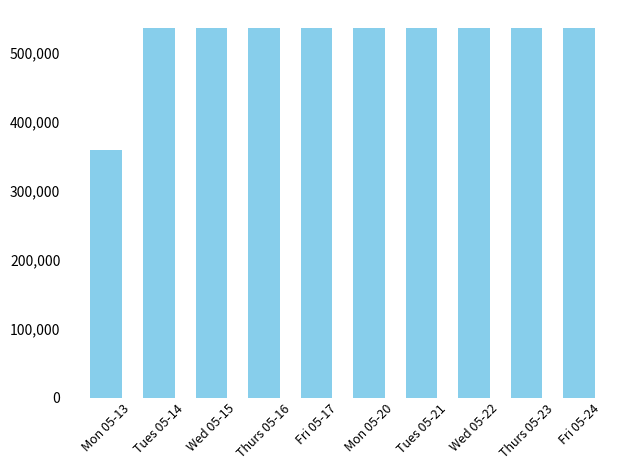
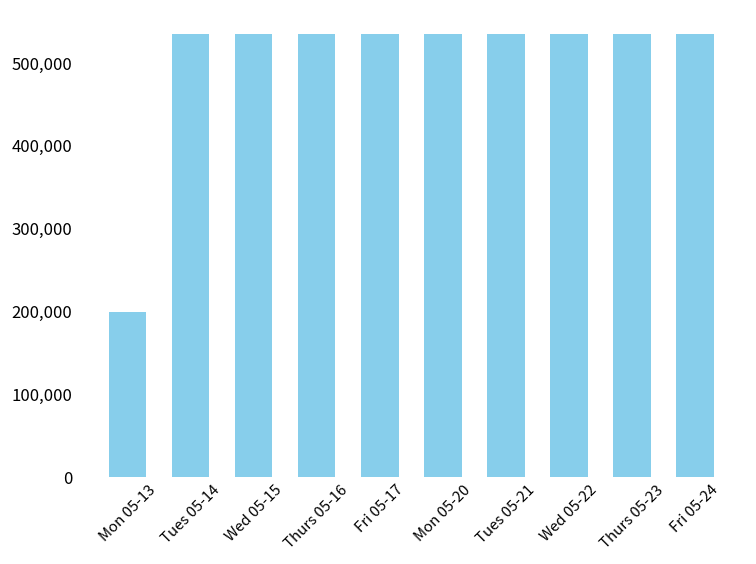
Mon 05-13: 360,000 -> 200,000
